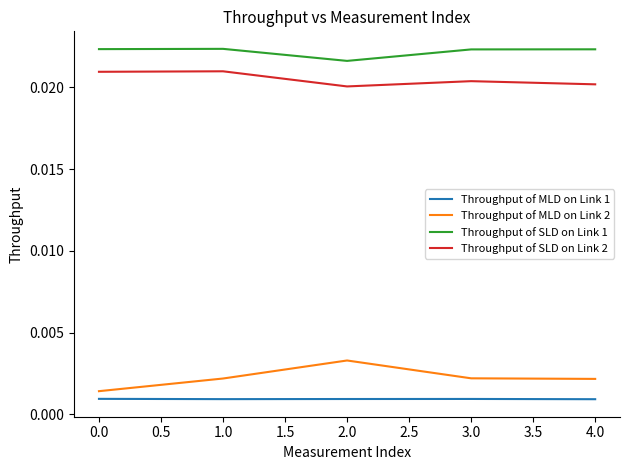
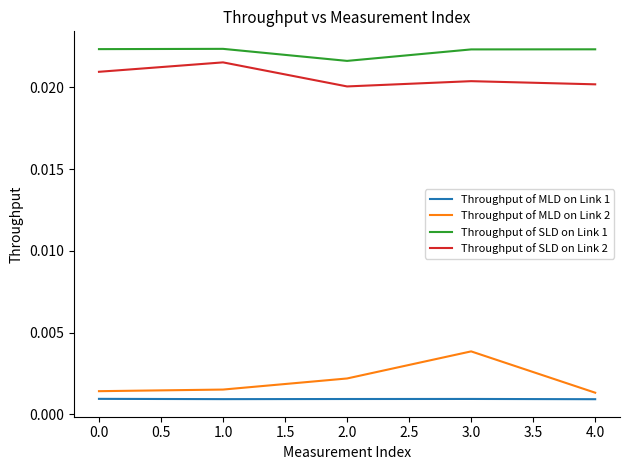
Throughput of MLD on Link 2, 1.0: 0.0022 -> 0.0015
Throughput of SLD on Link 2, 1.0: 0.0210 -> 0.0215
Throughput of MLD on Link 2, 2.0: 0.0033 -> 0.0022
Throughput of MLD on Link 2, 3.0: 0.0022 -> 0.0038
Throughput of MLD on Link 2, 4.0: 0.0022 -> 0.0013
